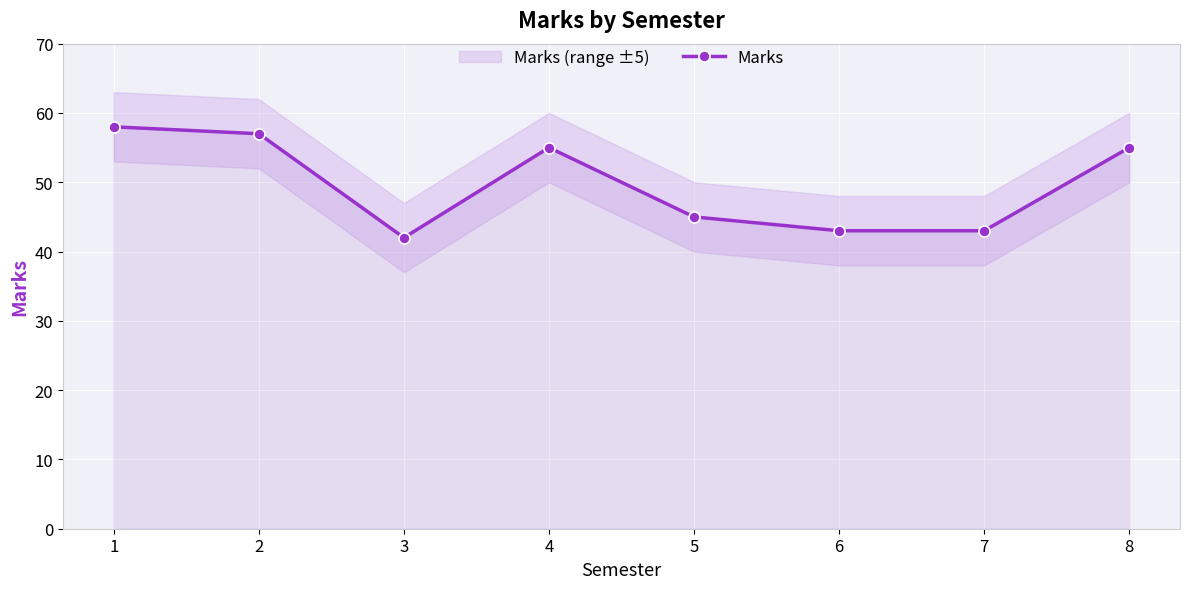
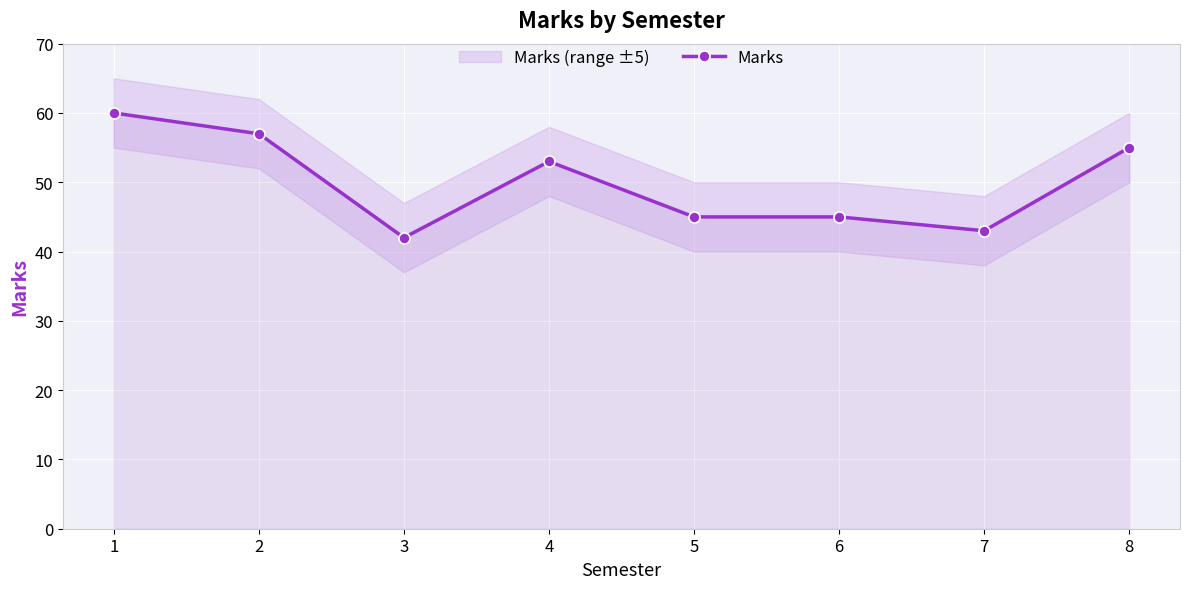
Marks, 1: 58 -> 60
Marks, 4: 55 -> 53
Marks, 6: 43 -> 45
